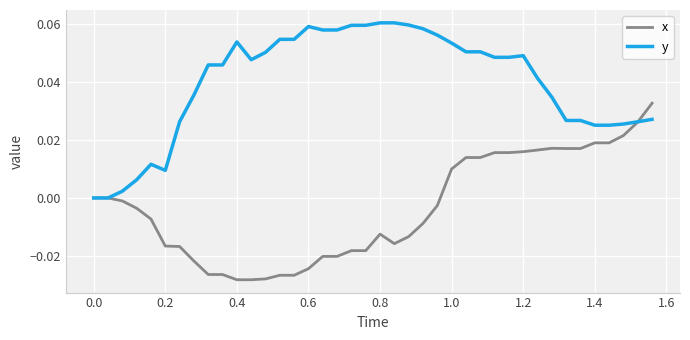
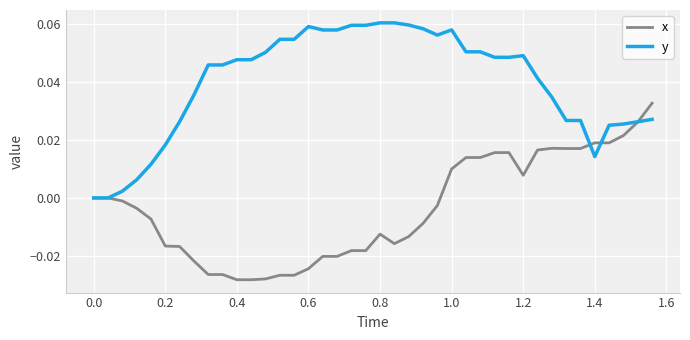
y, 0.2: 0.010 -> 0.018
y, 0.4: 0.054 -> 0.048
y, 1.0: 0.053 -> 0.058
x, 1.2: 0.016 -> 0.008
y, 1.4: 0.025 -> 0.014
